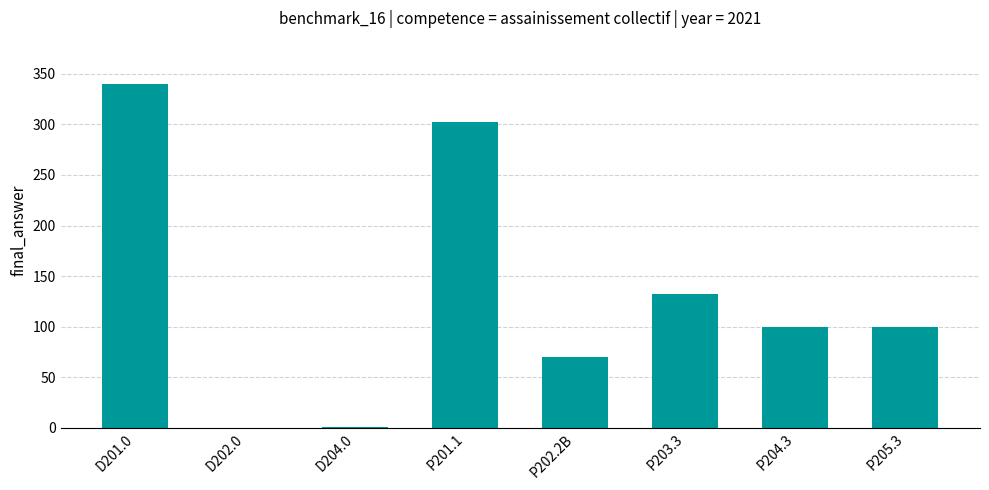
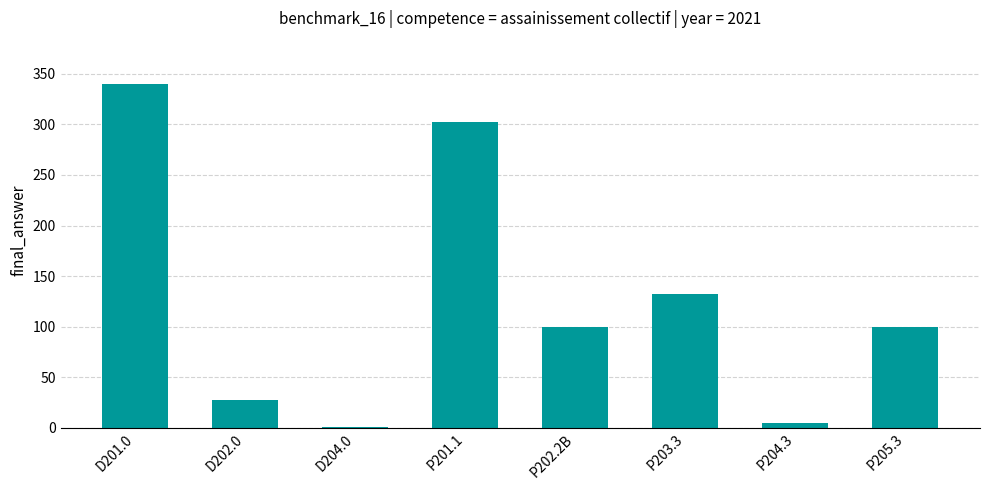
D202.0: 0 -> 28
P202.2B: 70 -> 99
P204.3: 100 -> 5
